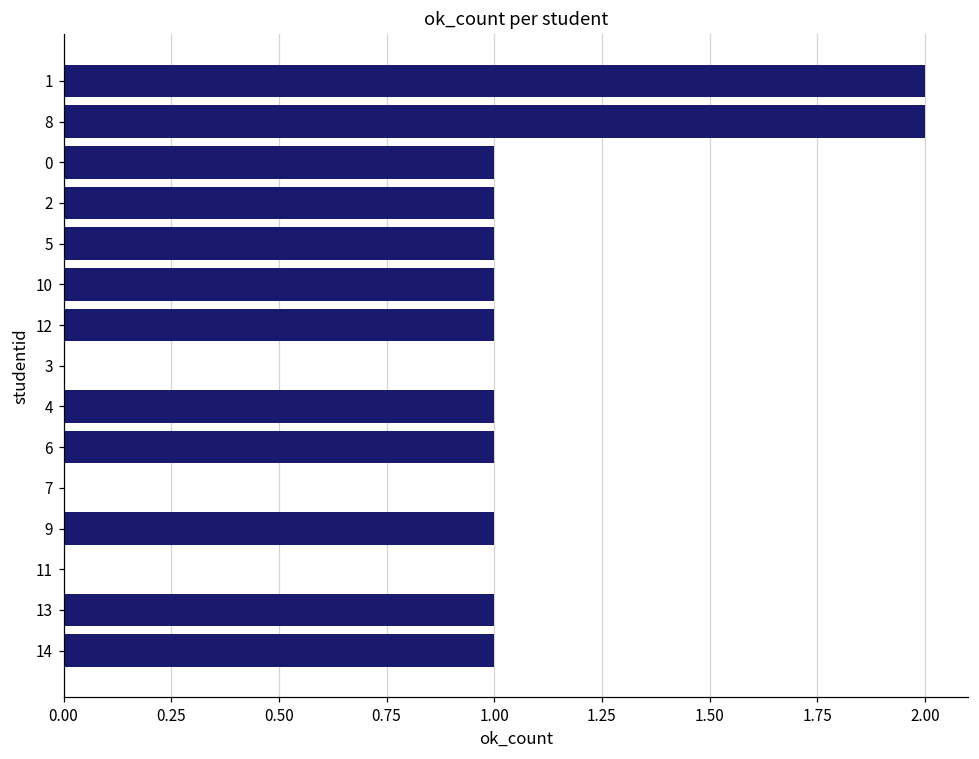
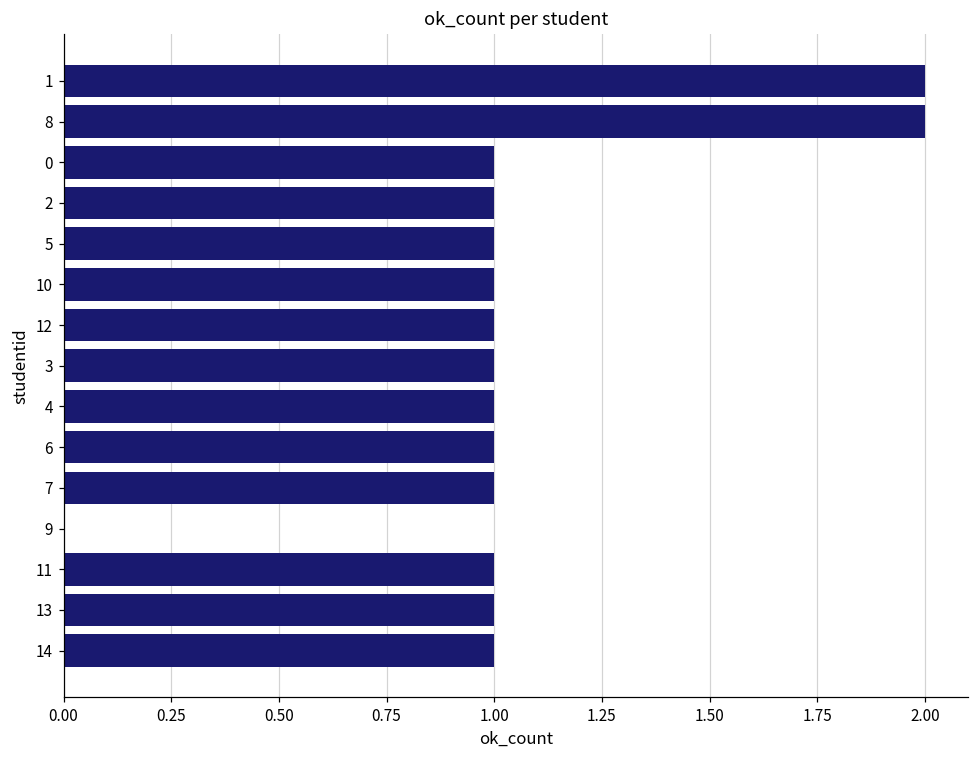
3: 0 -> 1
7: 0 -> 1
9: 1 -> 0
11: 0 -> 1
